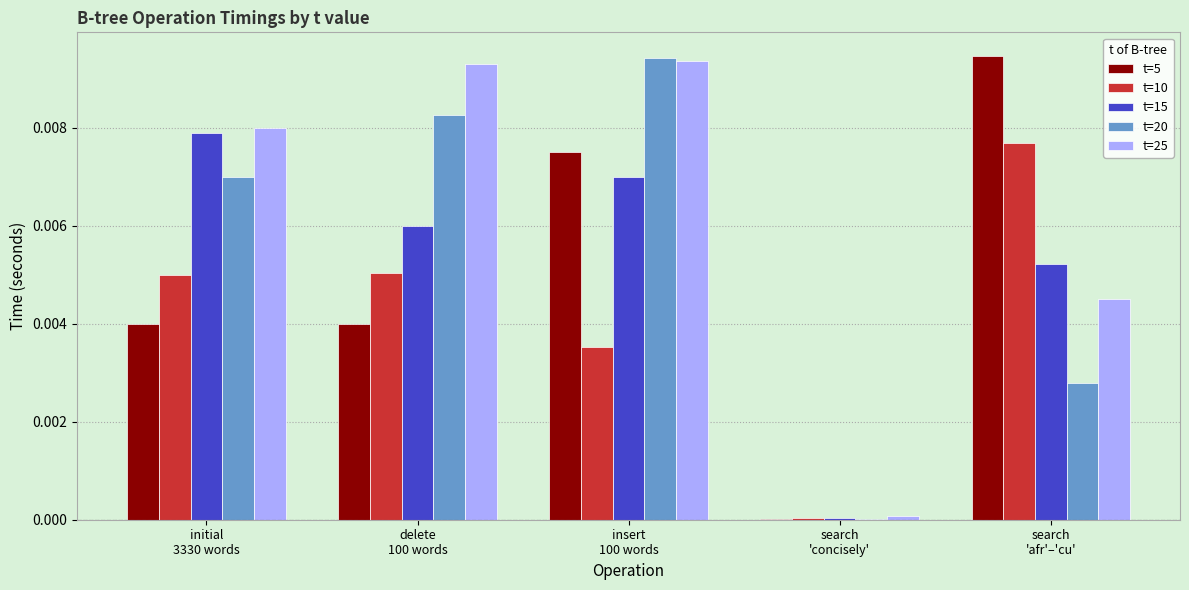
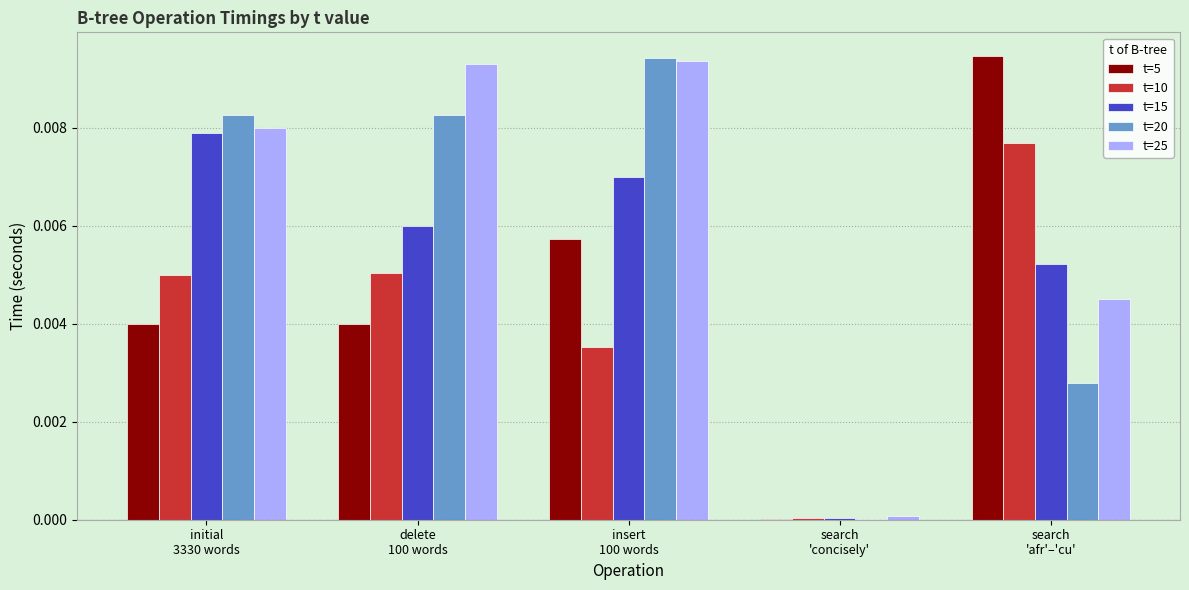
t=20, initial 3330 words: 0.0070 -> 0.0083
t=5, insert 100 words: 0.0075 -> 0.0057
